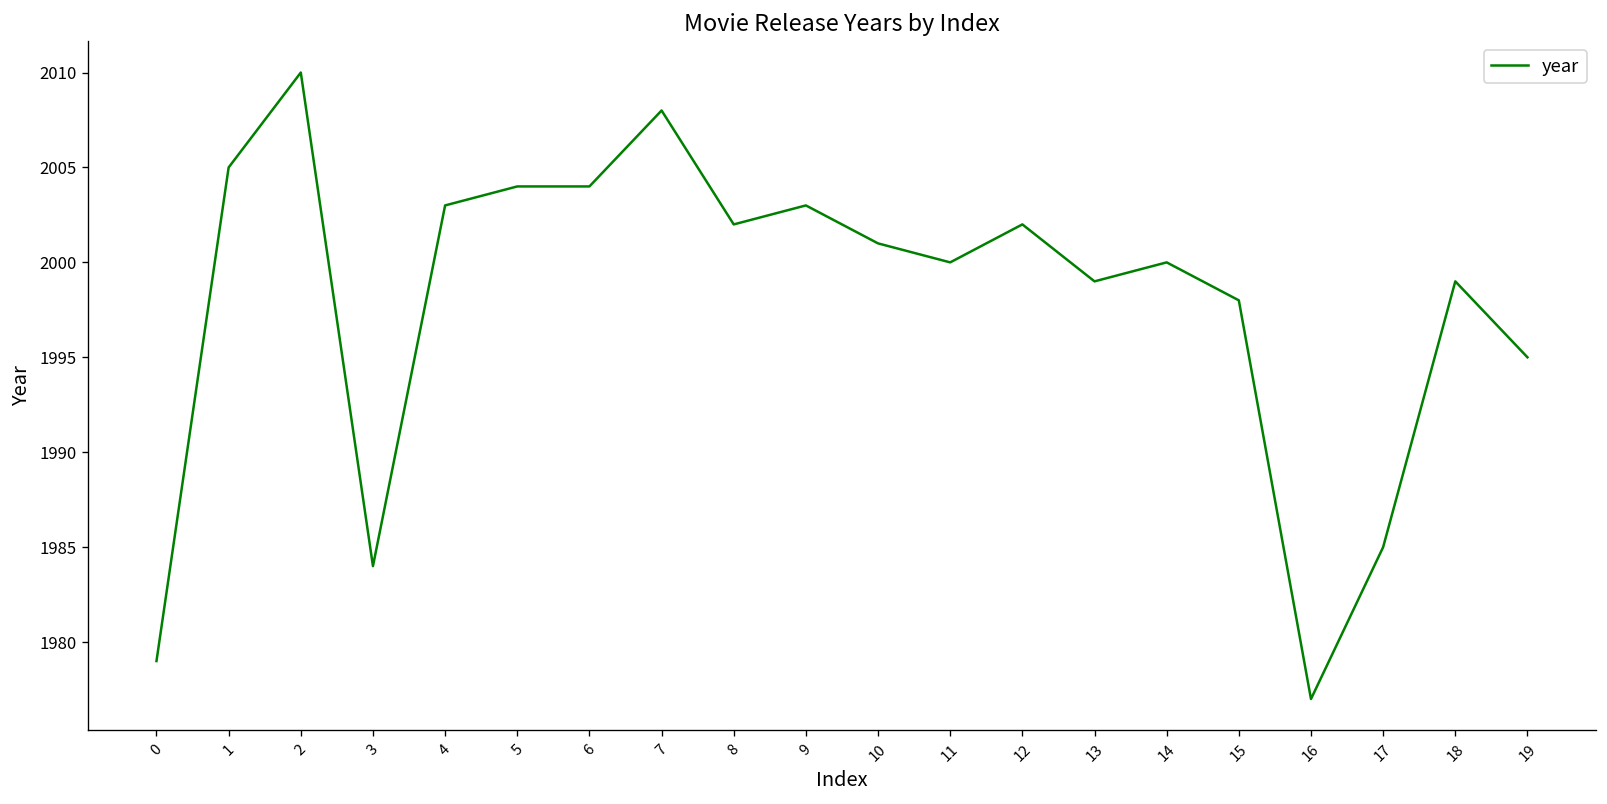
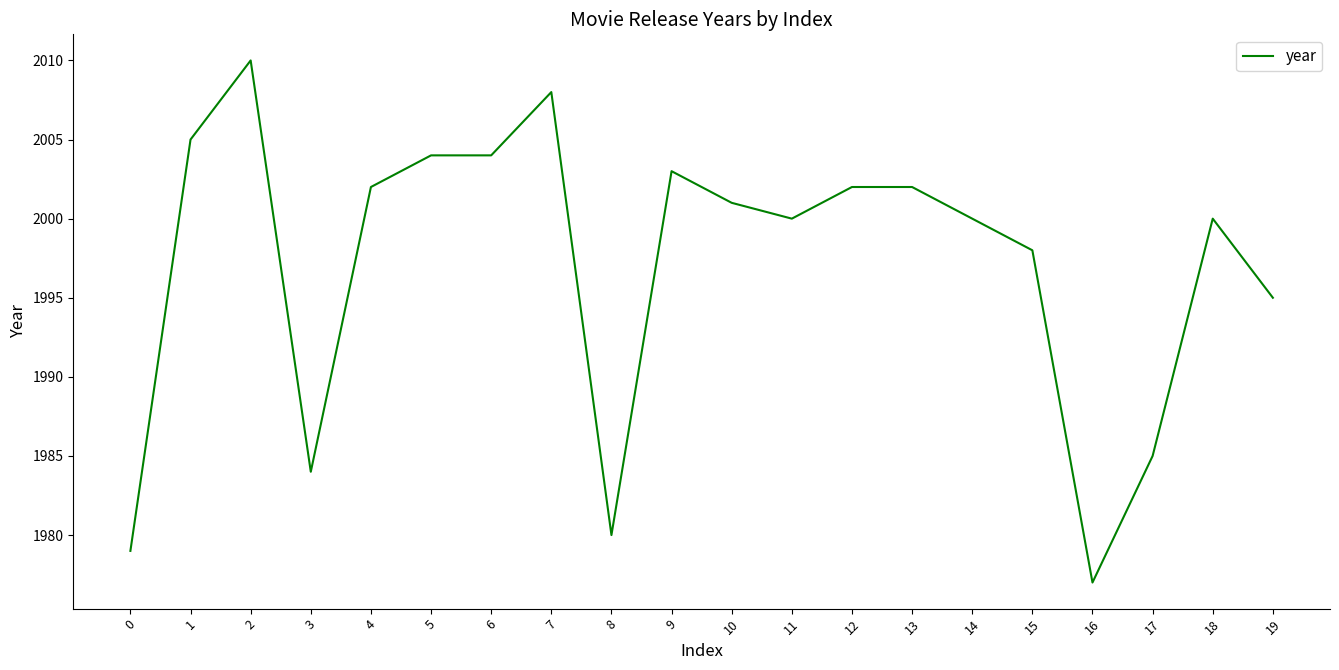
4: 2003 -> 2002
8: 2002 -> 1980
13: 1999 -> 2002
18: 1999 -> 2000
